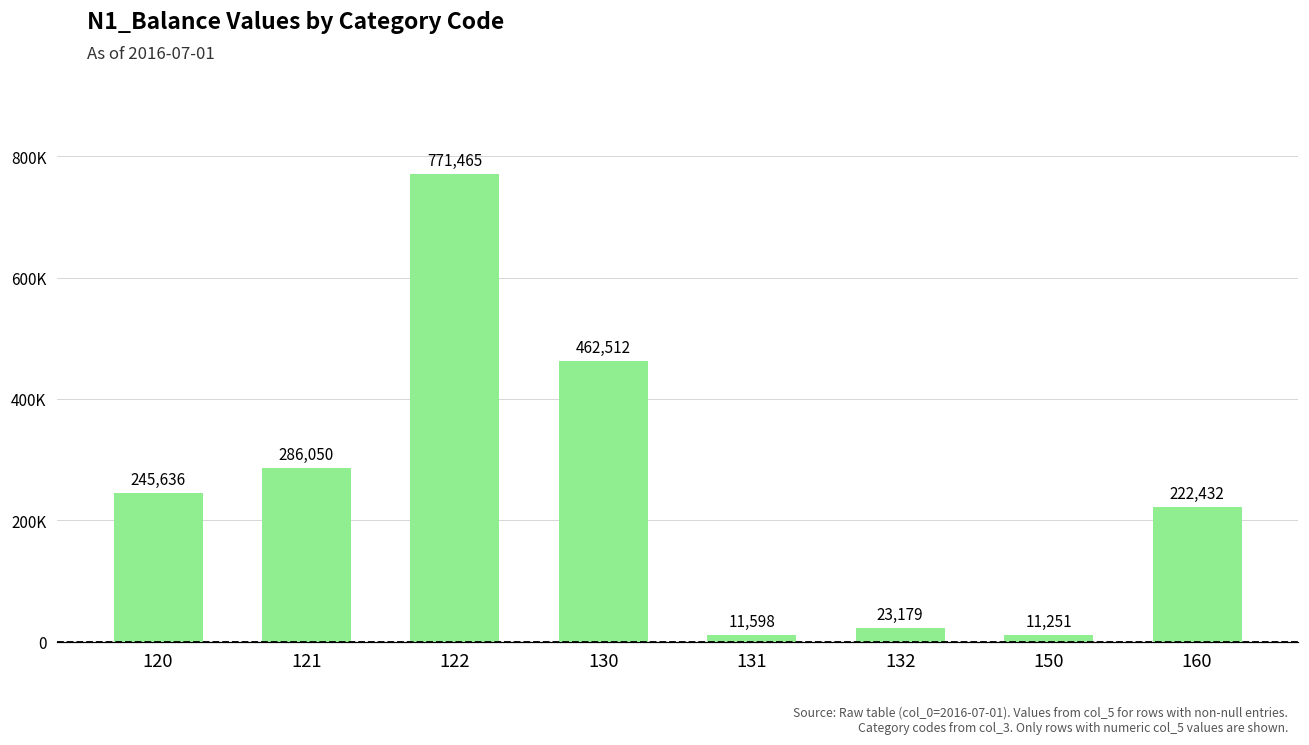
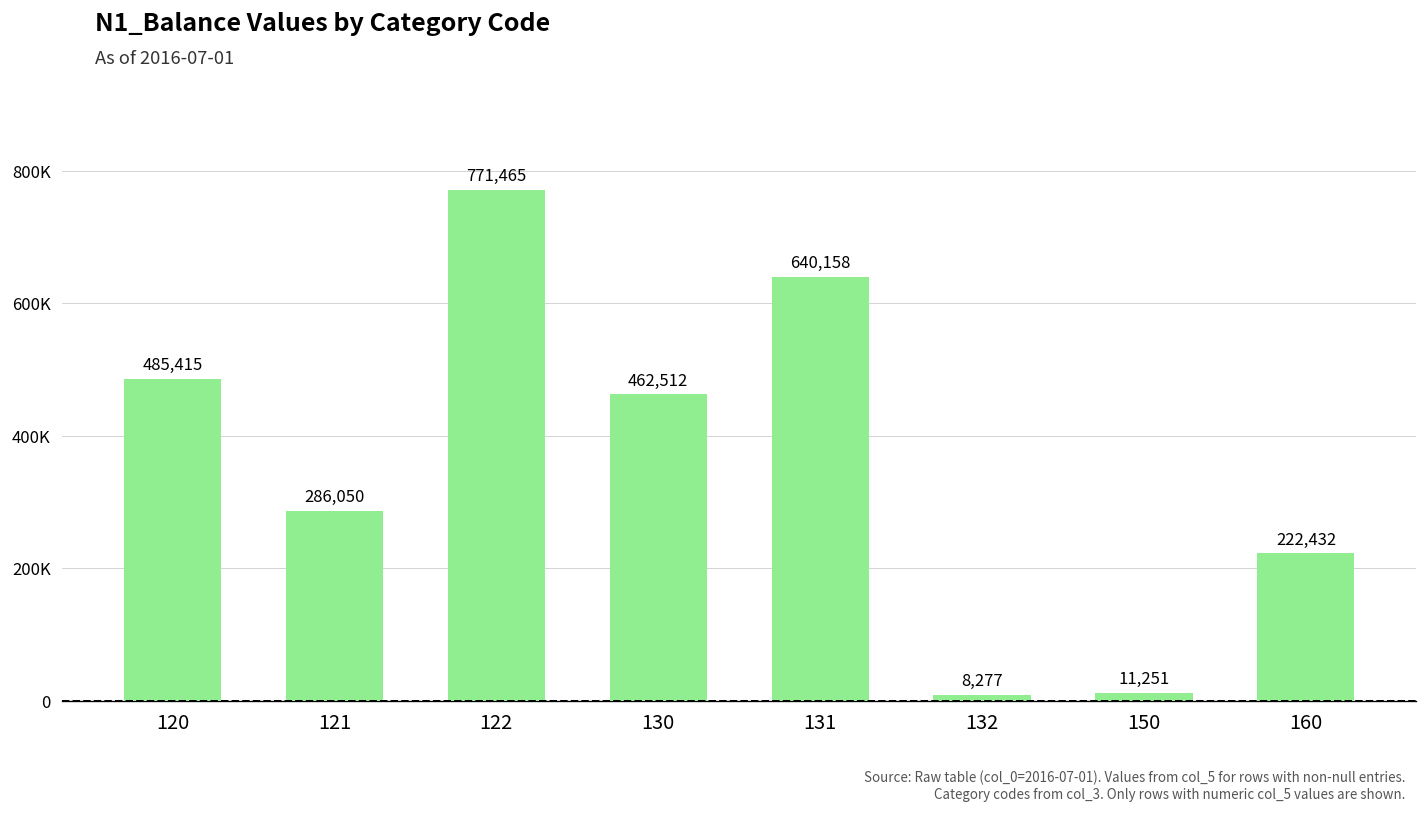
120: 245,636 -> 485,415
131: 11,598 -> 640,158
132: 23,179 -> 8,277
